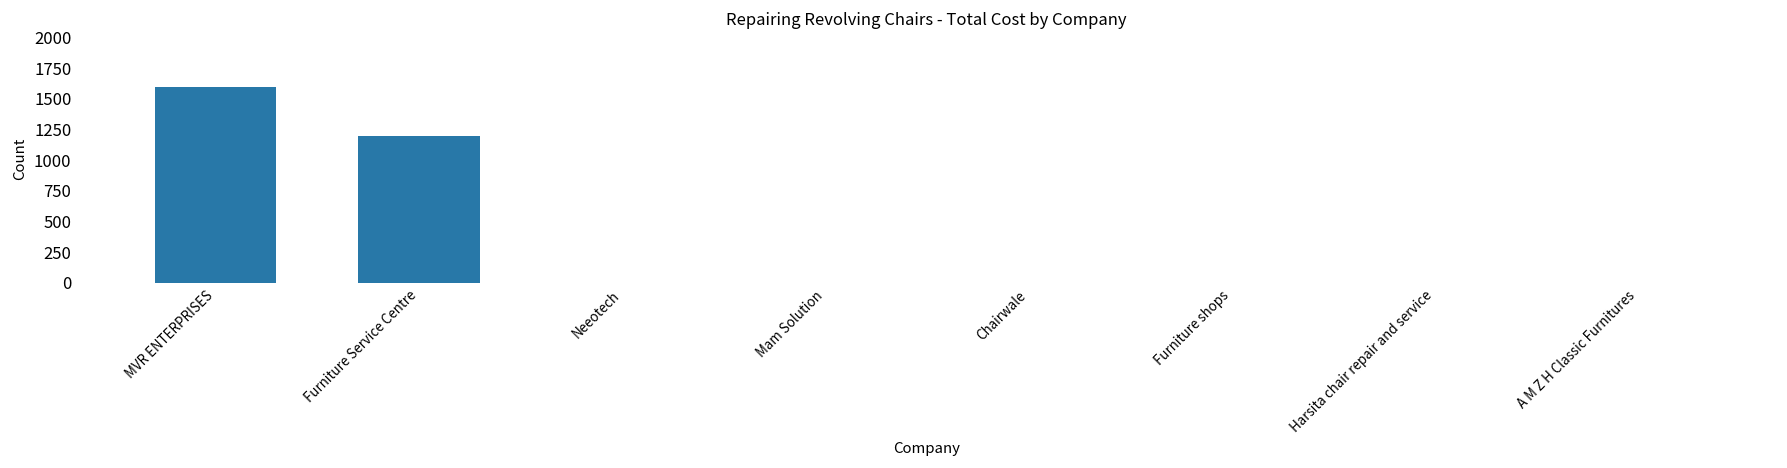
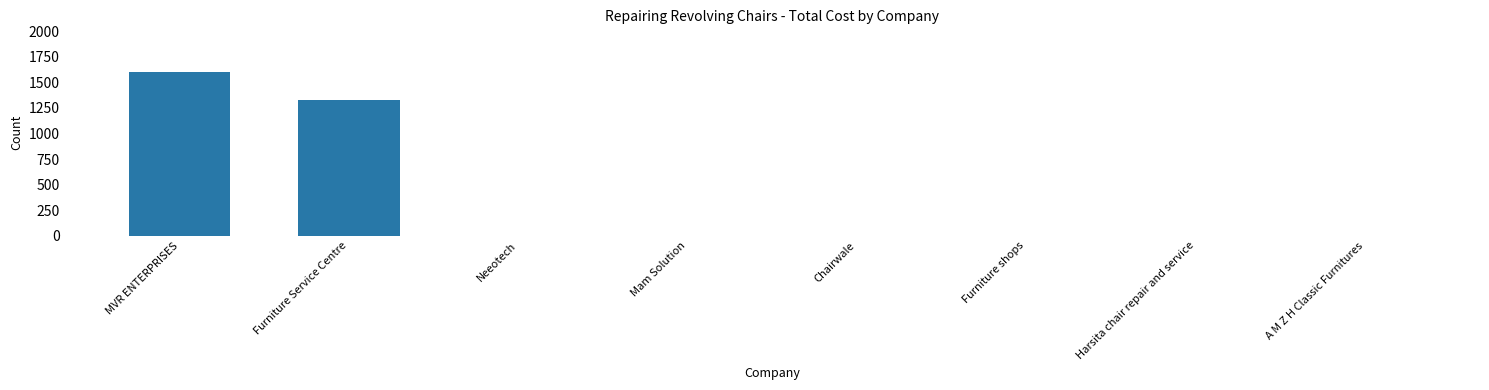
Furniture Service Centre: 1200 -> 1330
